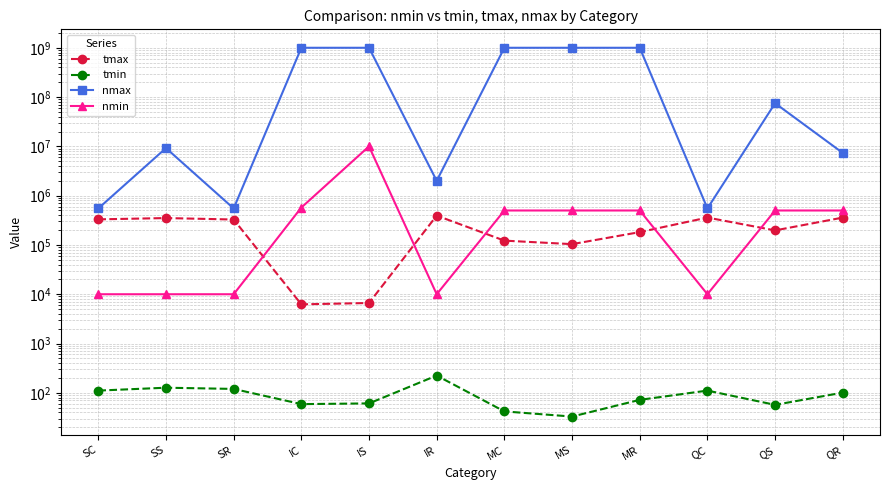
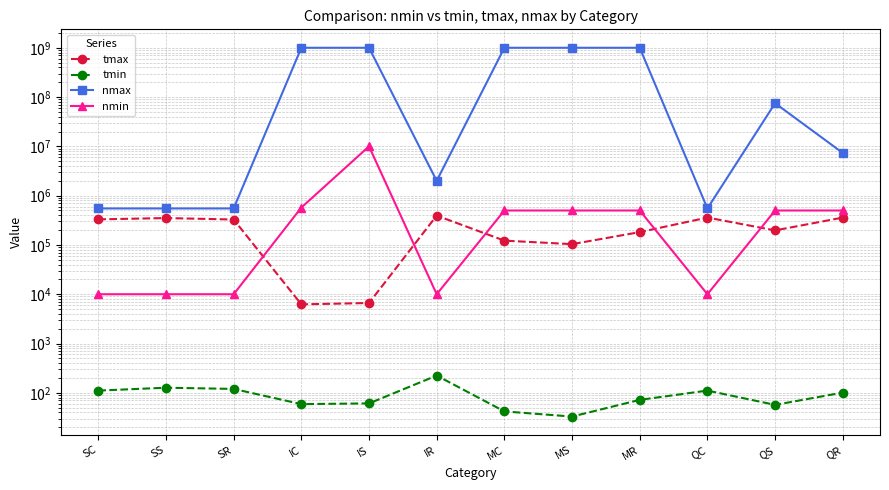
nmax, SS: 9000000 -> 600000
